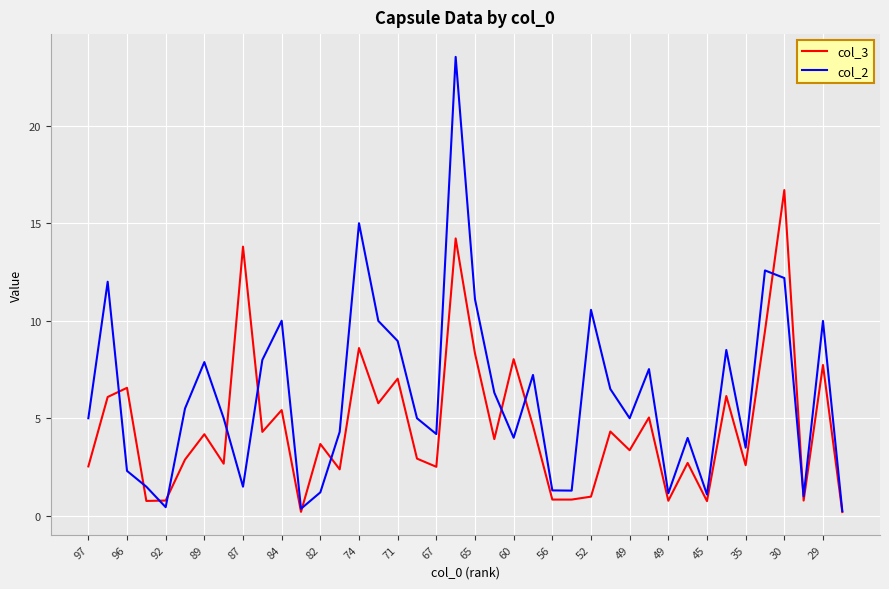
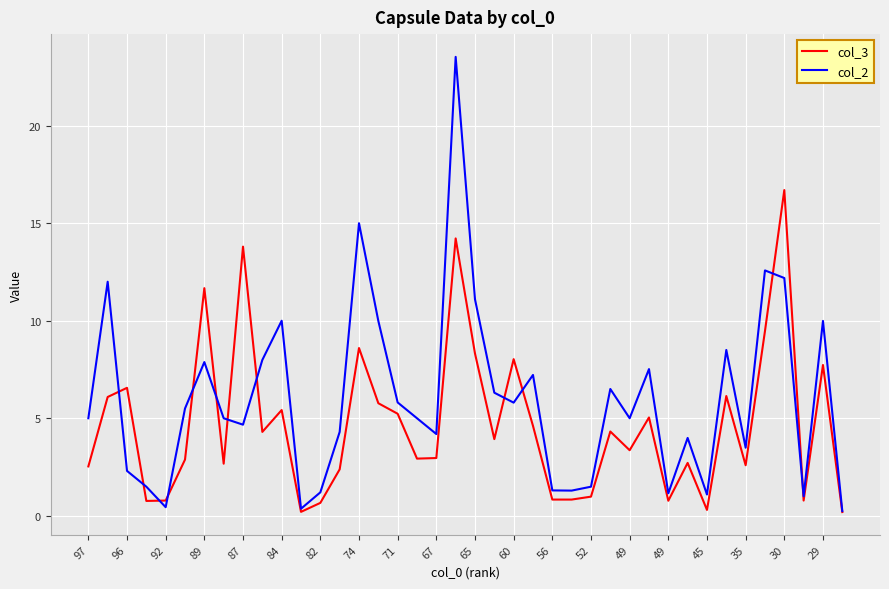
col_3, 89: 4.2 -> 11.7
col_2, 87: 1.5 -> 4.7
col_3, 82: 3.7 -> 0.7
col_3, 71: 7.0 -> 5.2
col_2, 71: 9.0 -> 5.8
col_3, 67: 2.5 -> 3.0
col_2, 60: 4.0 -> 5.8
col_2, 52: 10.6 -> 1.5
col_3, 45: 0.8 -> 0.3
